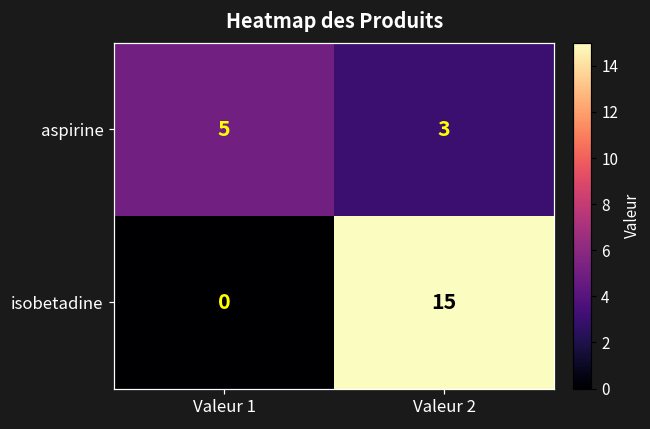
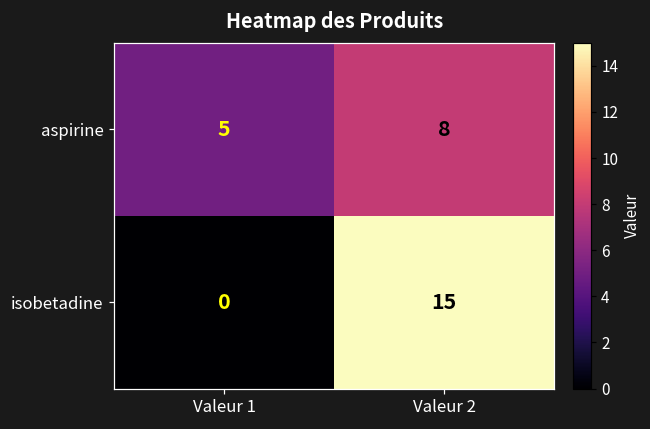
aspirine, Valeur 2: 3 -> 8
